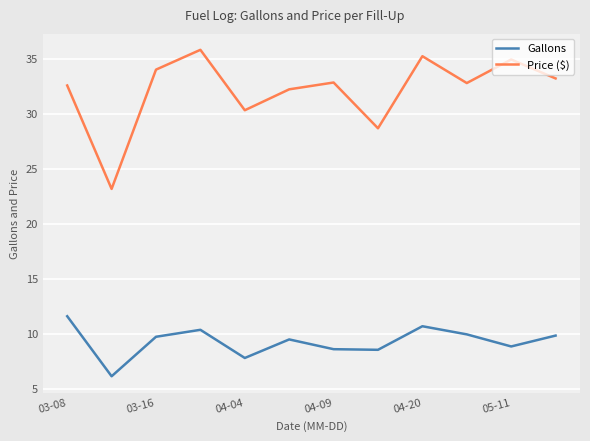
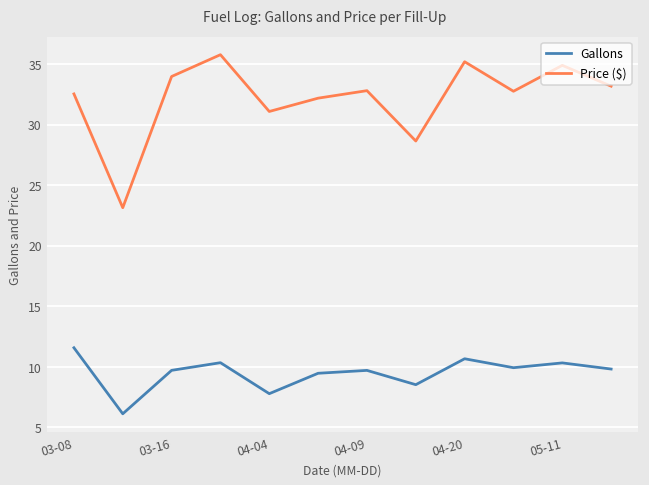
Price ($), 04-04: 30.3 -> 31.1
Gallons, 04-09: 8.6 -> 9.7
Gallons, 05-11: 8.8 -> 10.3
